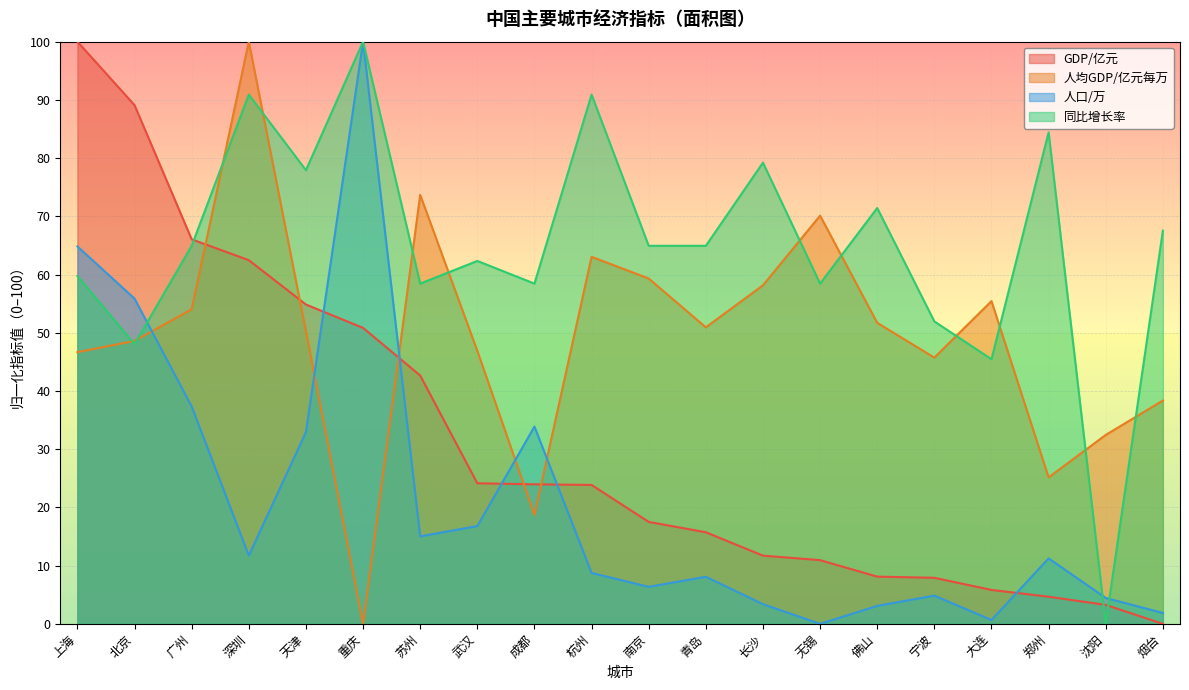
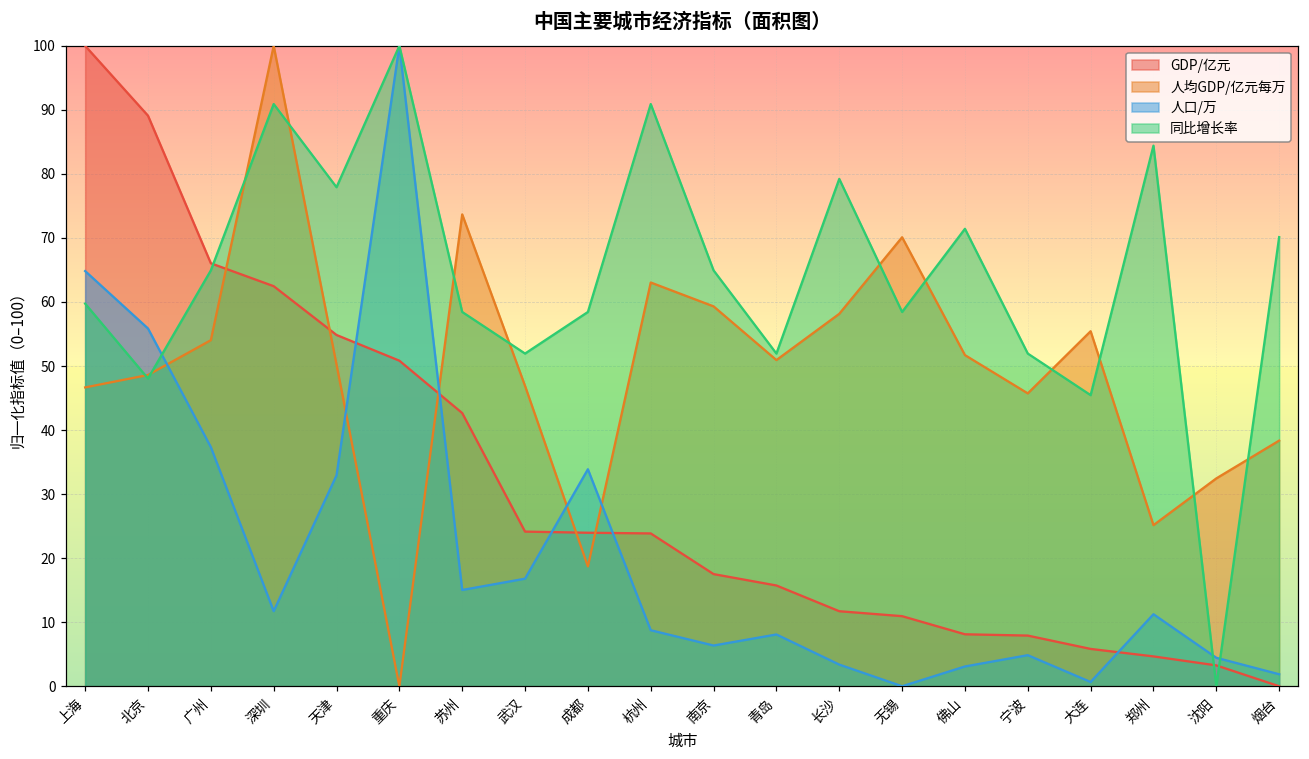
同比增长率, 武汉: 62 -> 52
同比增长率, 青岛: 65 -> 52
同比增长率, 烟台: 68 -> 70
